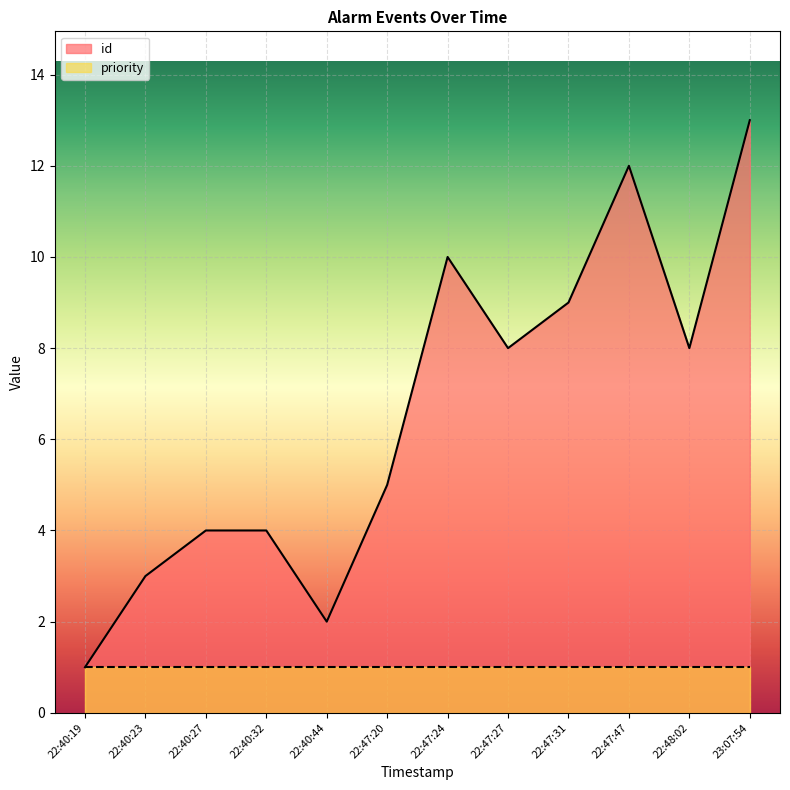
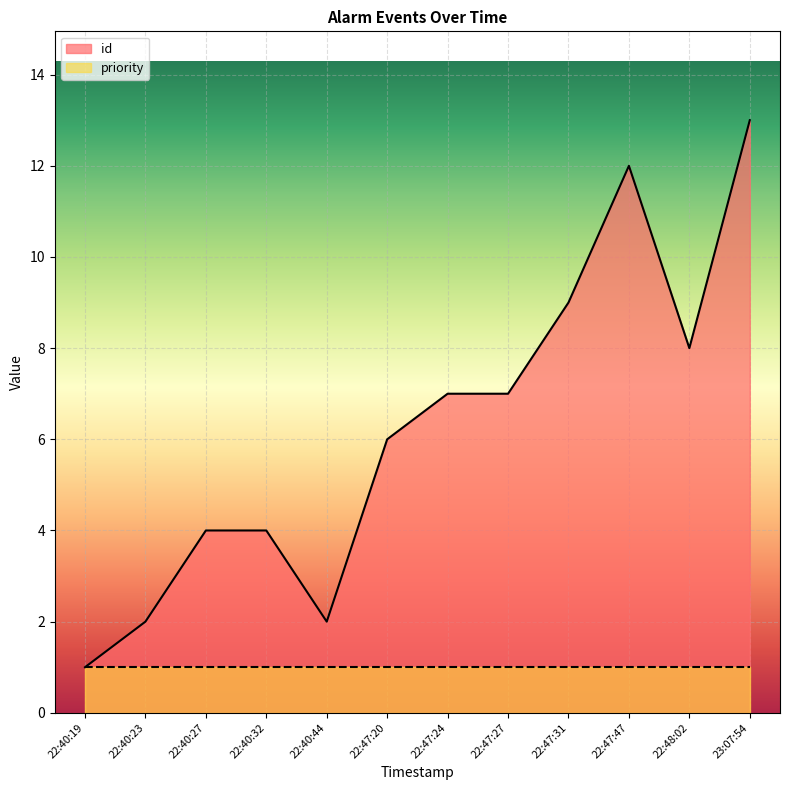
id, 22:40:23: 3 -> 2
id, 22:47:20: 5 -> 6
id, 22:47:24: 10 -> 7
id, 22:47:27: 8 -> 7
